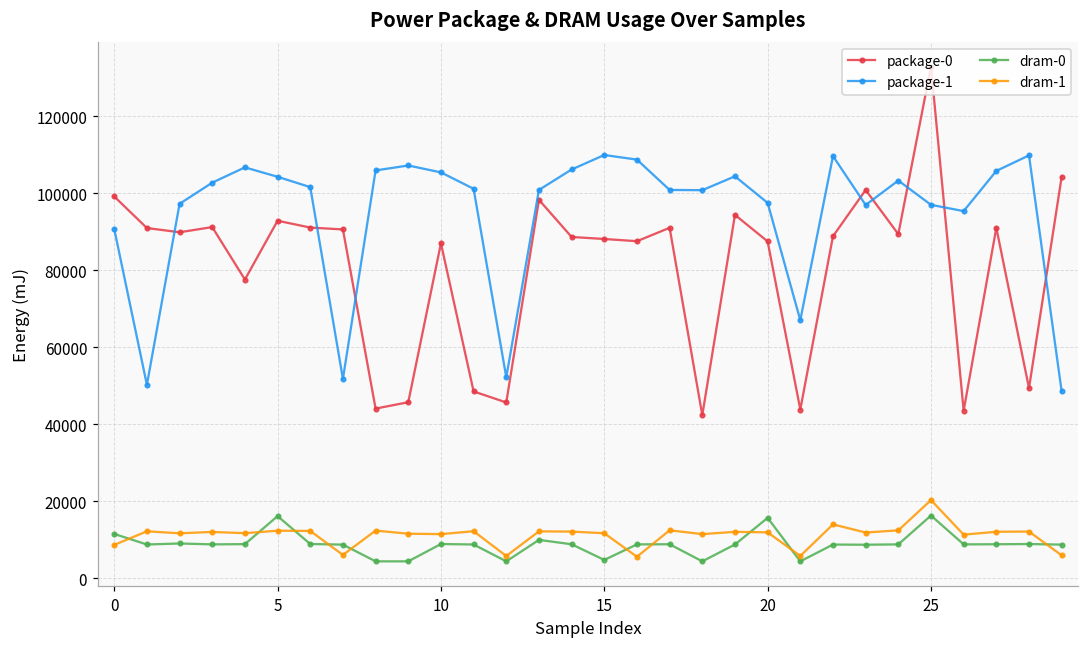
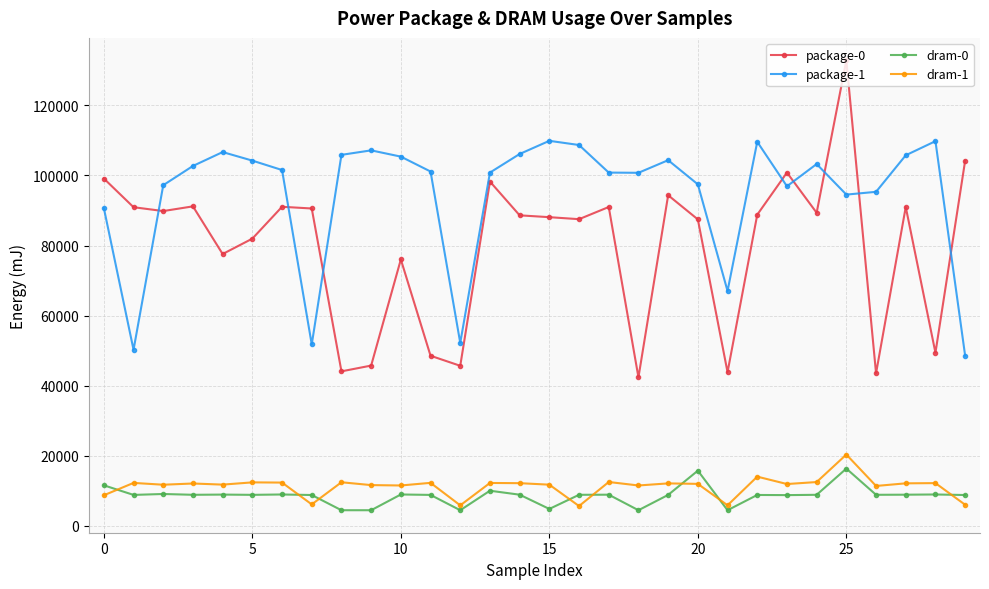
package-0, 5: 93000 -> 82000
dram-0, 5: 16000 -> 9000
package-0, 10: 87000 -> 76000
package-1, 25: 97000 -> 95000
